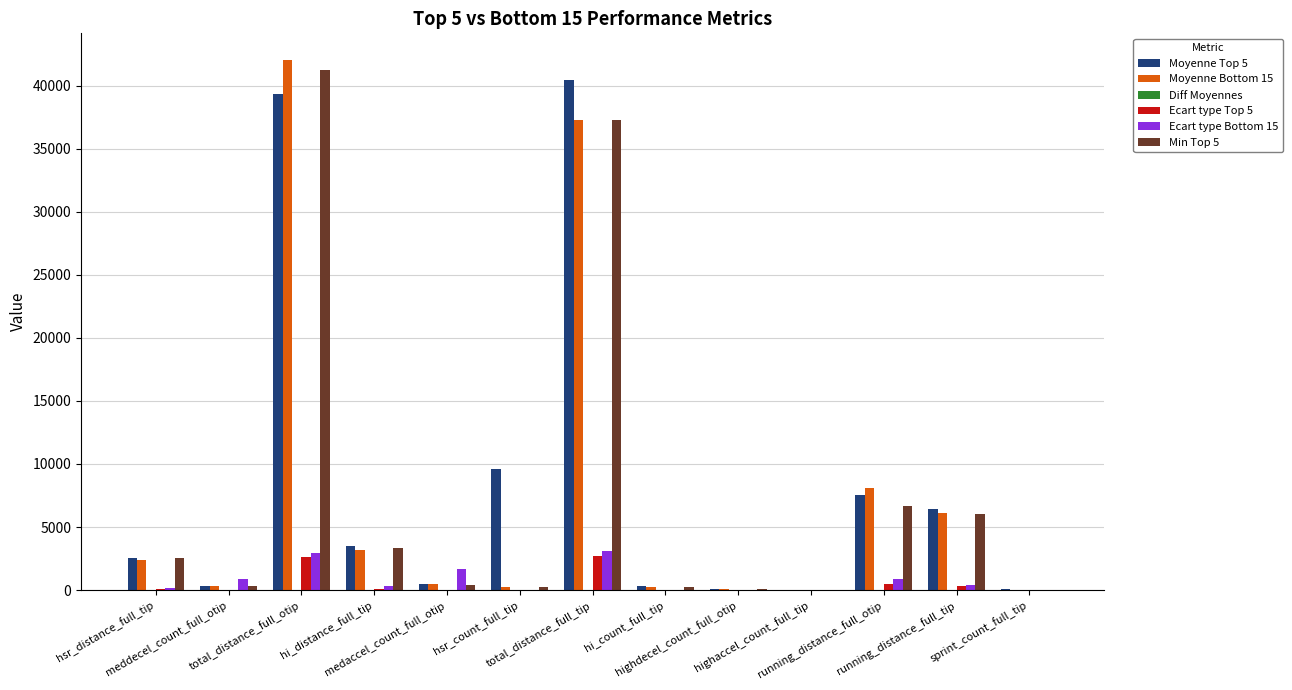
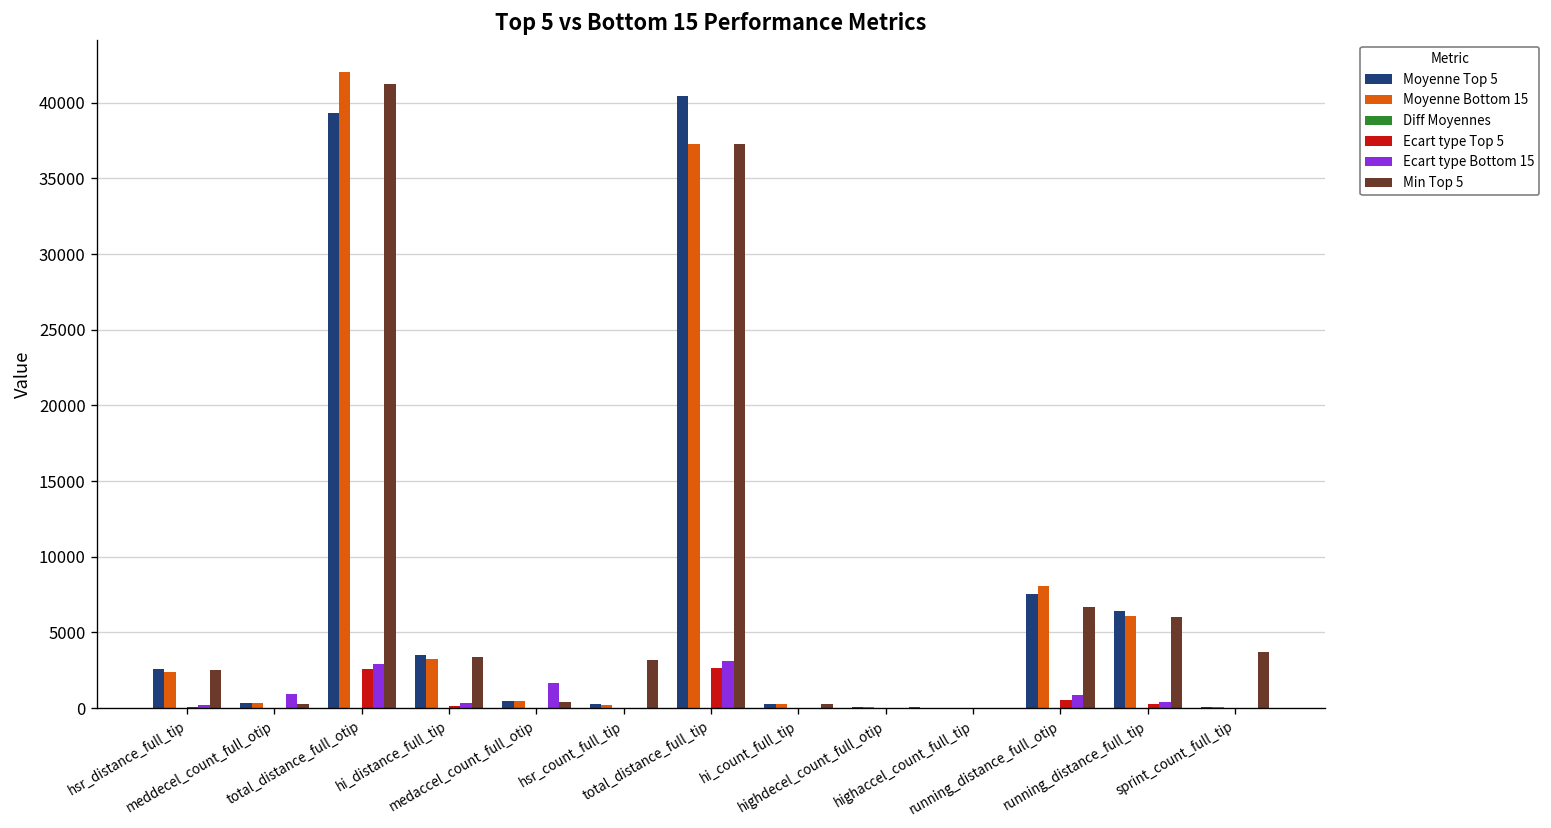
Moyenne Top 5, hsr_count_full_tip: 9600 -> 200
Min Top 5, hsr_count_full_tip: 200 -> 3200
Min Top 5, sprint_count_full_tip: 0 -> 3700
